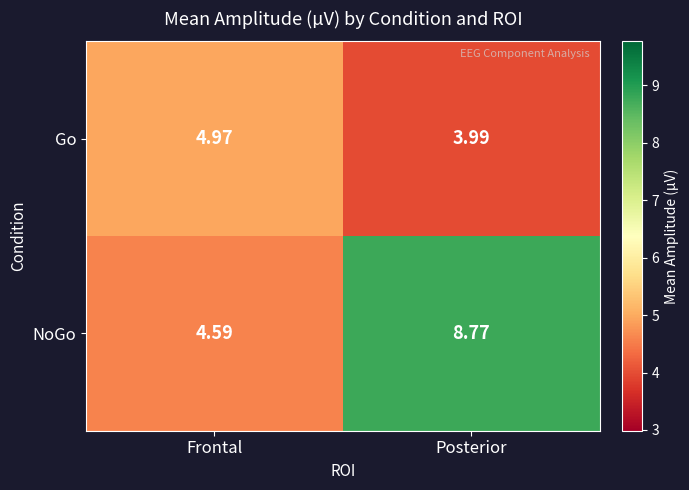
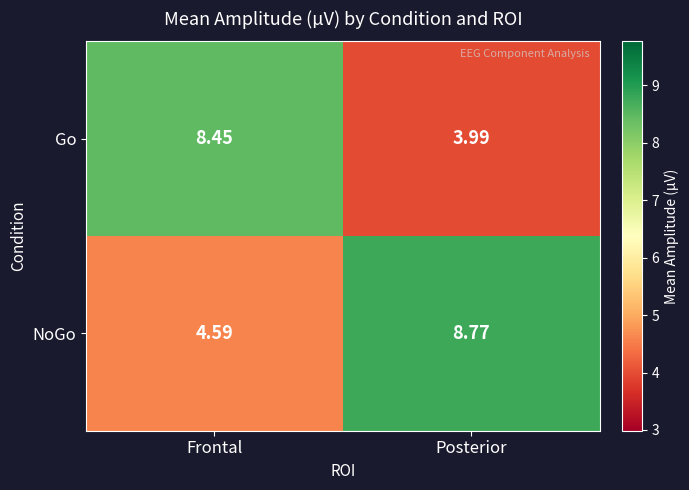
Go, Frontal: 4.97 -> 8.45
